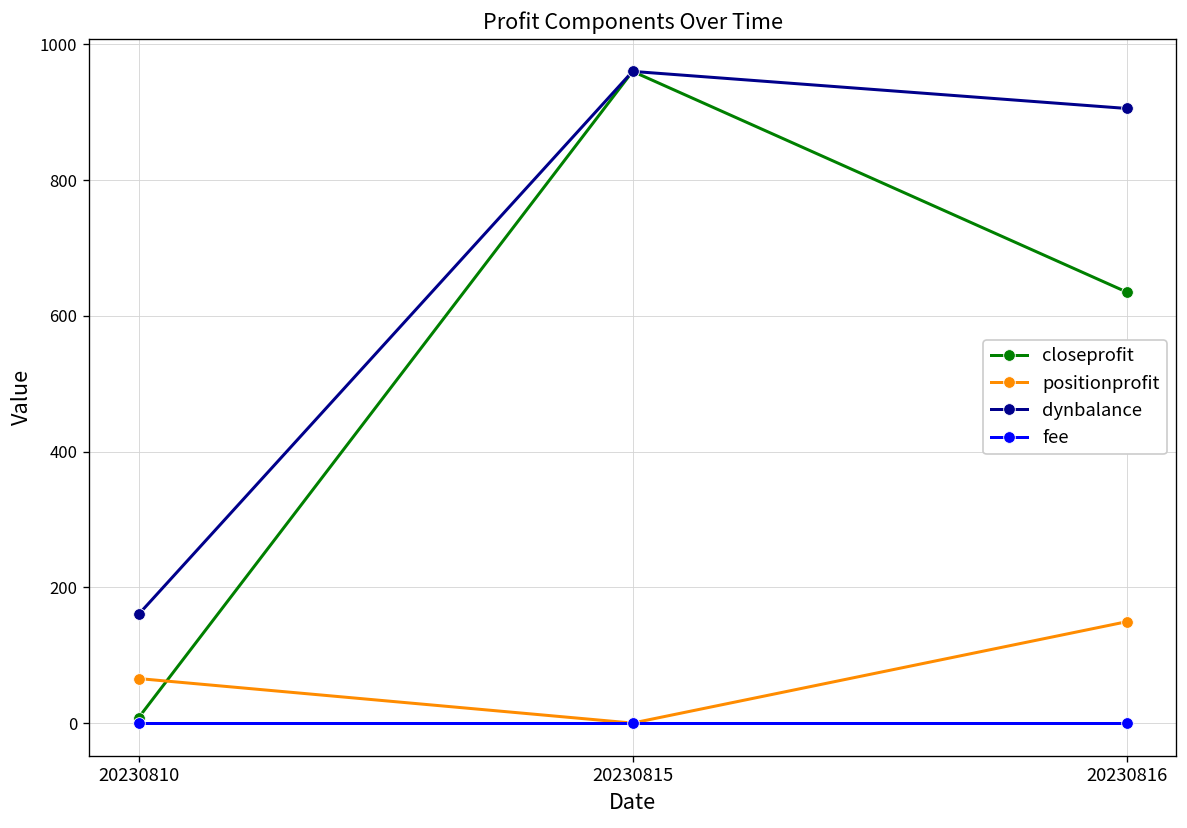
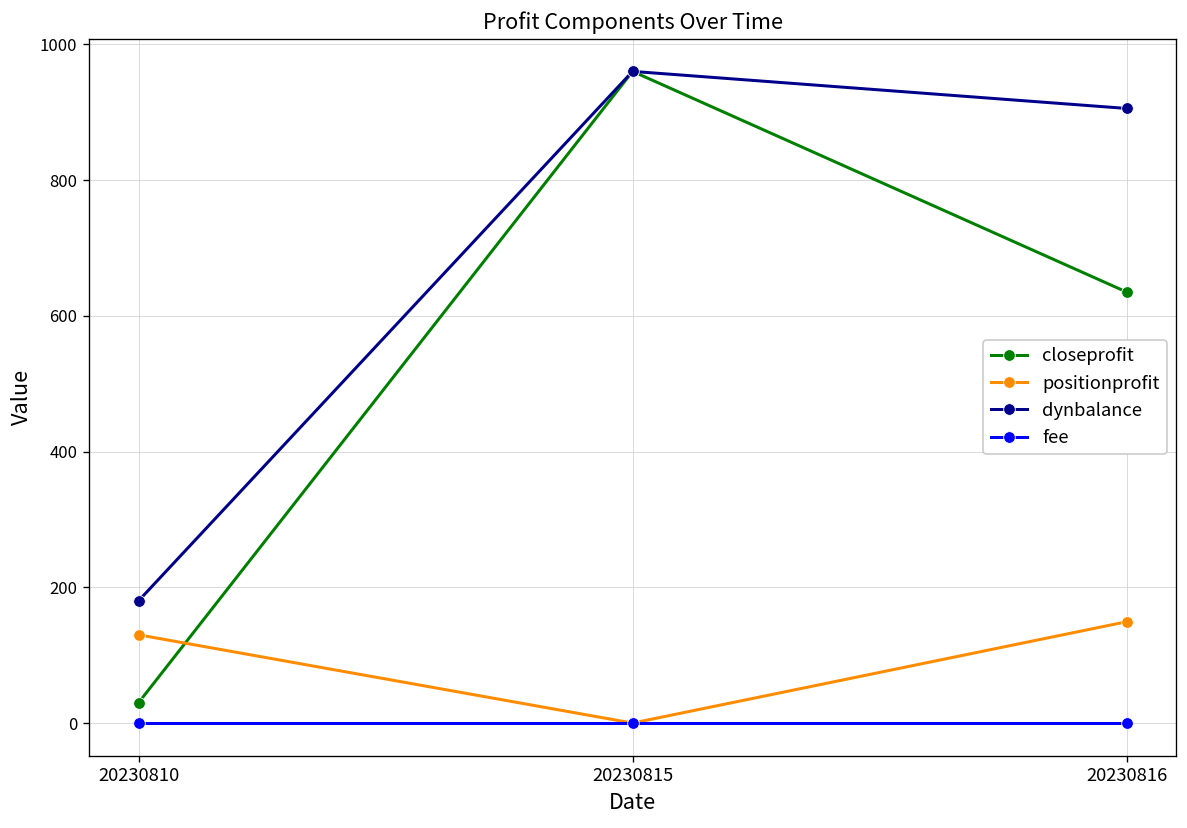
closeprofit, 20230810: 10 -> 30
positionprofit, 20230810: 70 -> 130
dynbalance, 20230810: 160 -> 180
